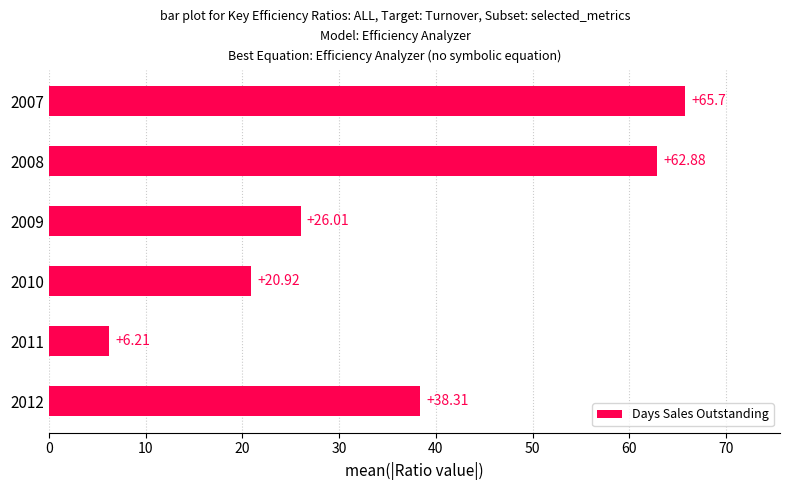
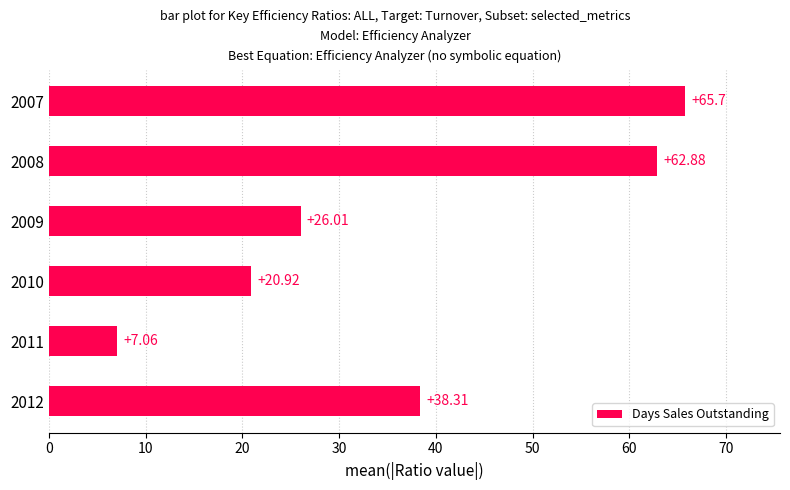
2011: +6.21 -> +7.06
